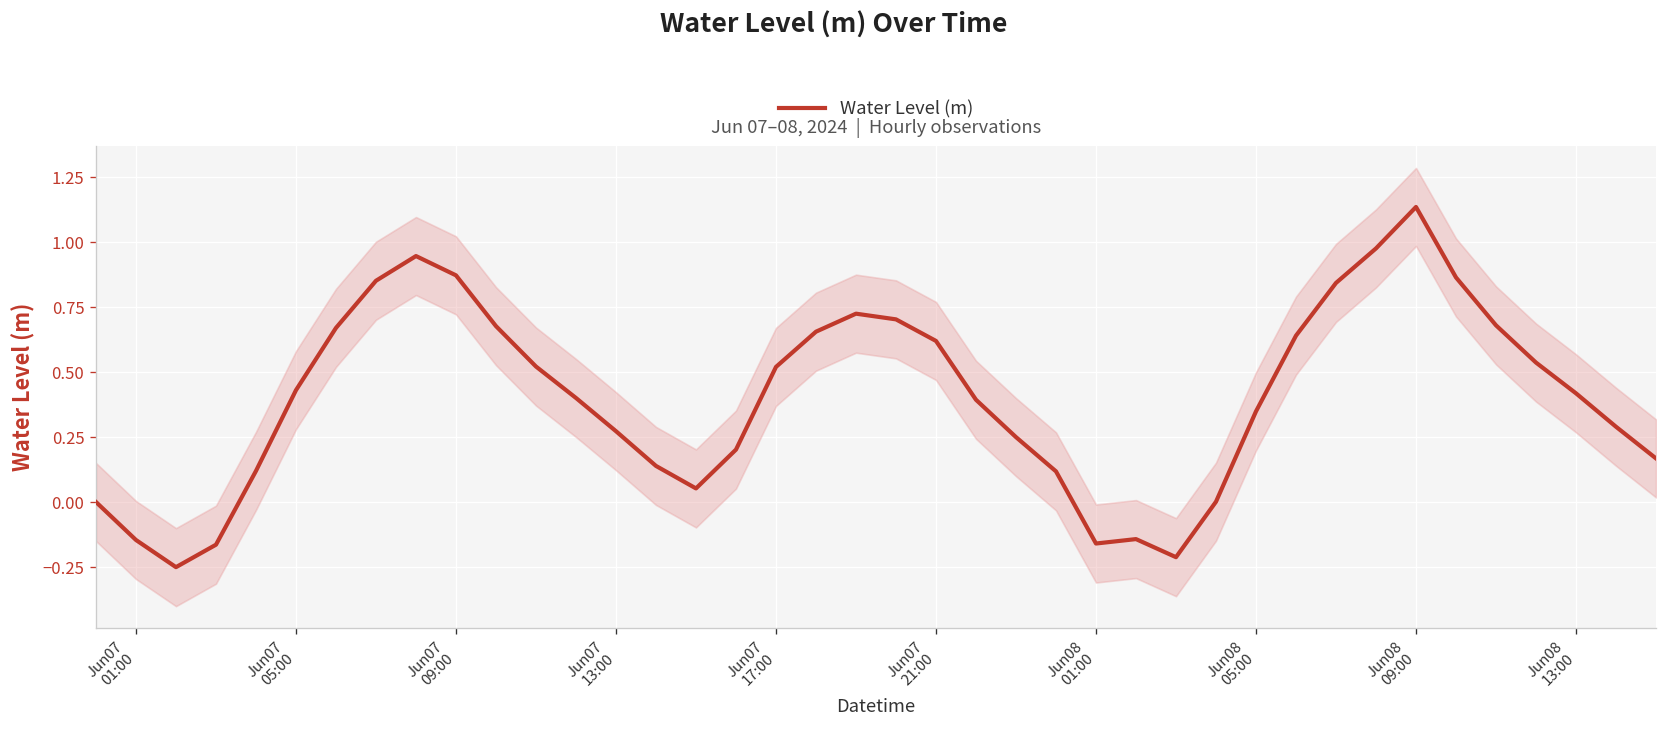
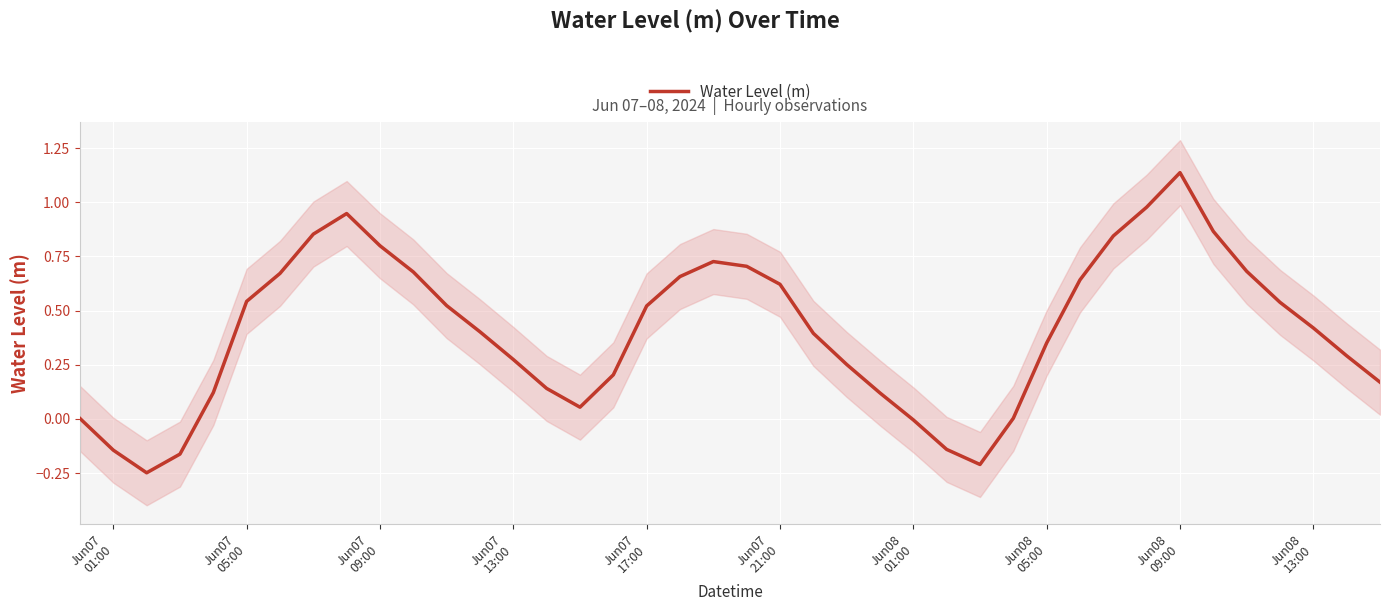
Water Level (m), Jun07 05:00: 0.43 -> 0.54
Water Level (m), Jun07 09:00: 0.87 -> 0.80
Water Level (m), Jun08 01:00: -0.16 -> 0.00
